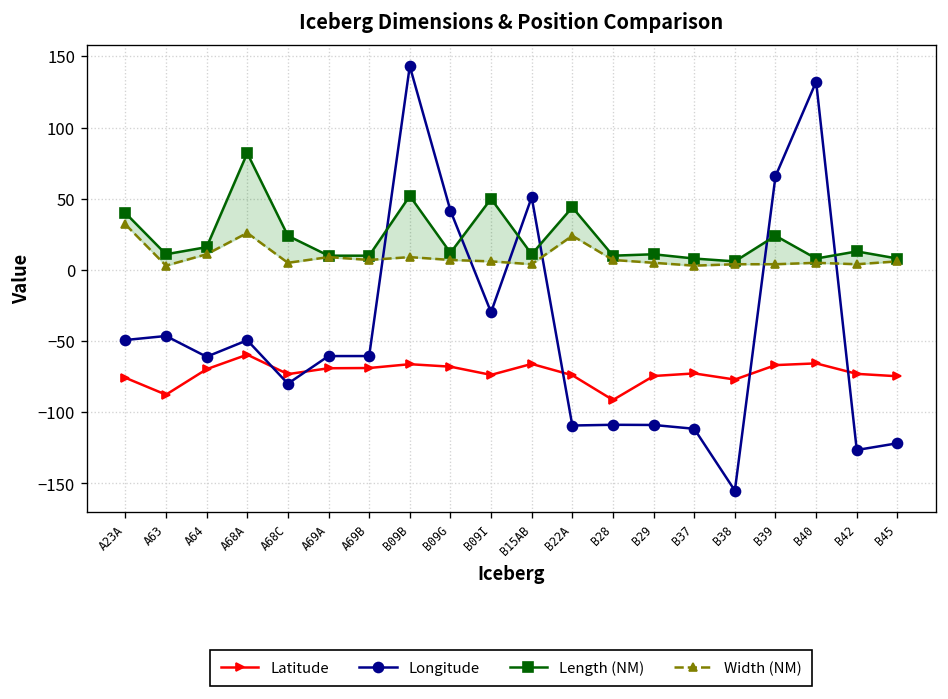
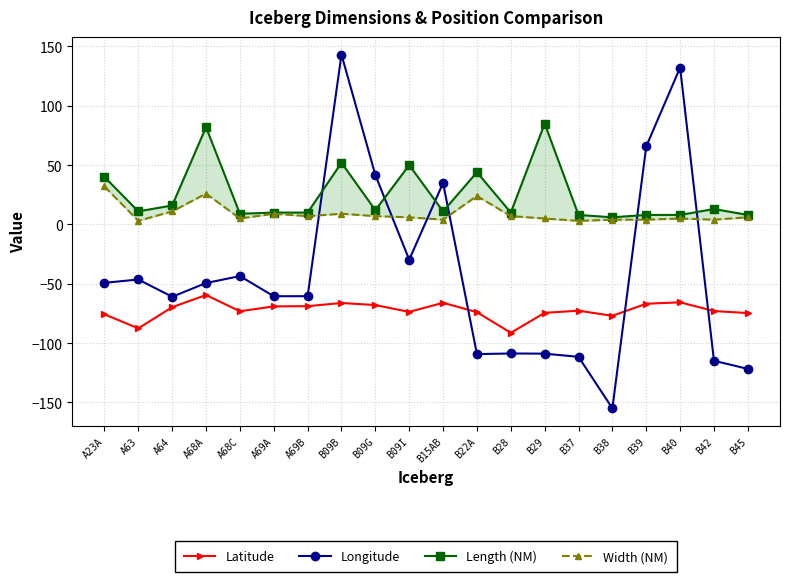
Longitude, A68C: -80 -> -44
Length (NM), A68C: 24 -> 9
Longitude, B15AB: 51 -> 35
Length (NM), B29: 11 -> 85
Length (NM), B39: 24 -> 8
Longitude, B42: -127 -> -115
